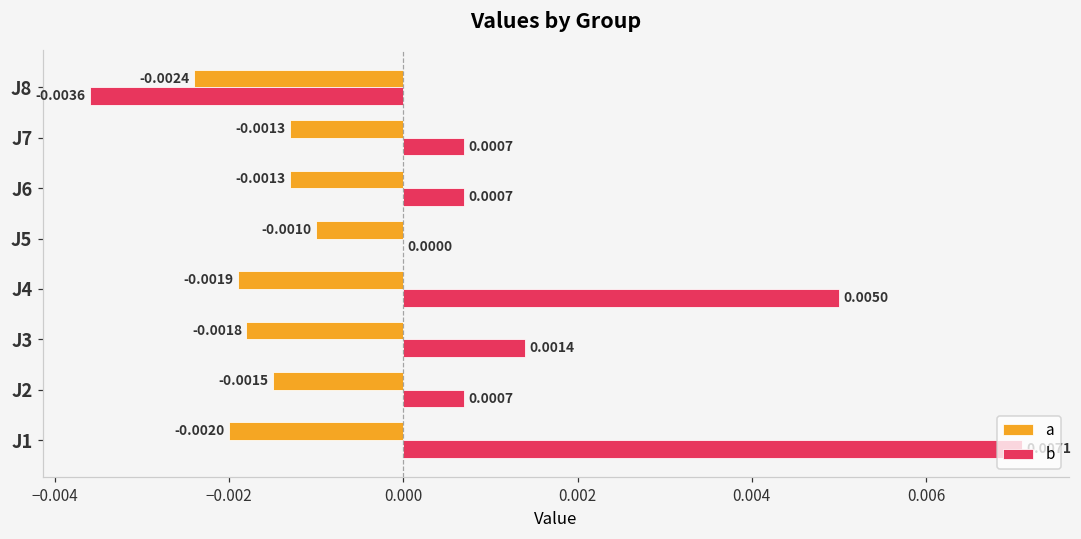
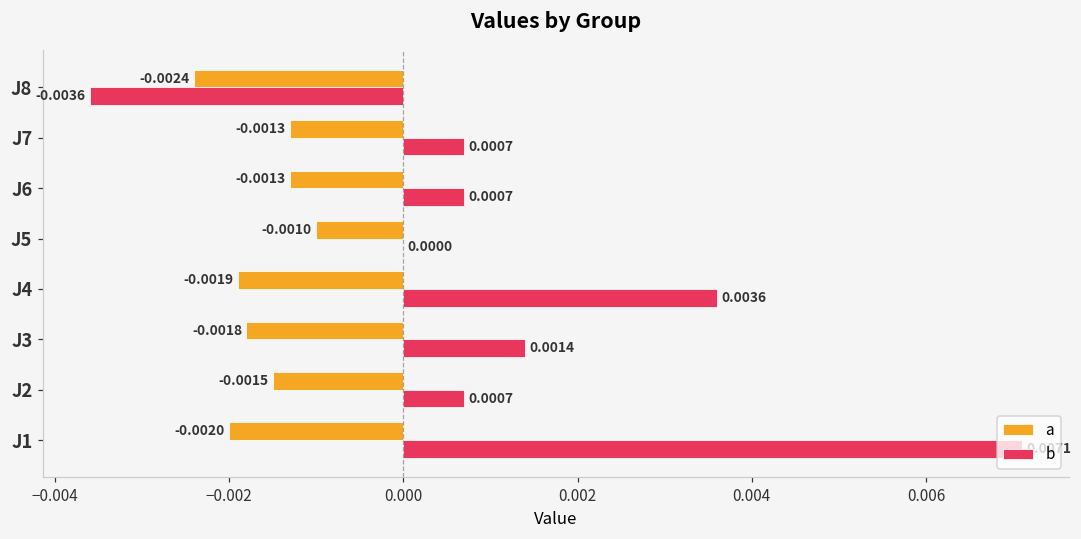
b, J4: 0.0050 -> 0.0036
